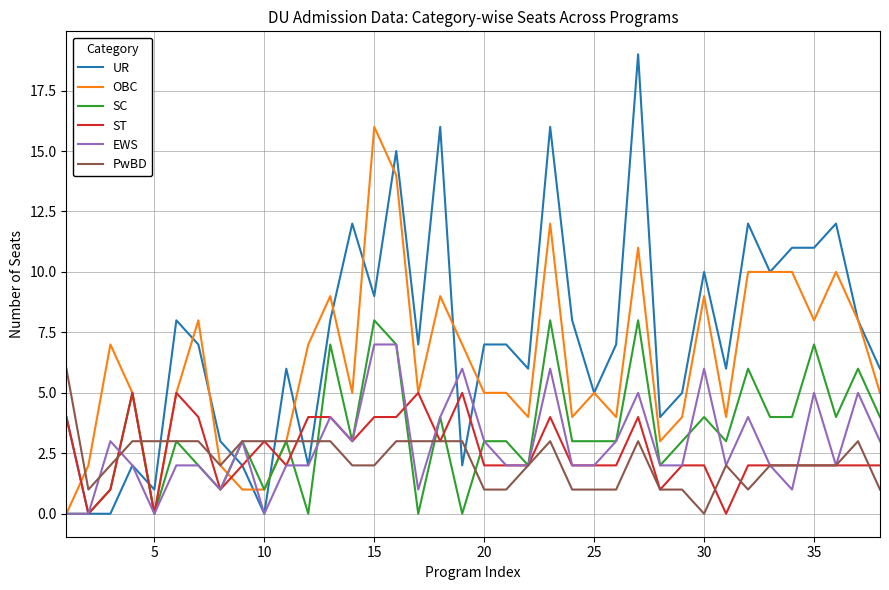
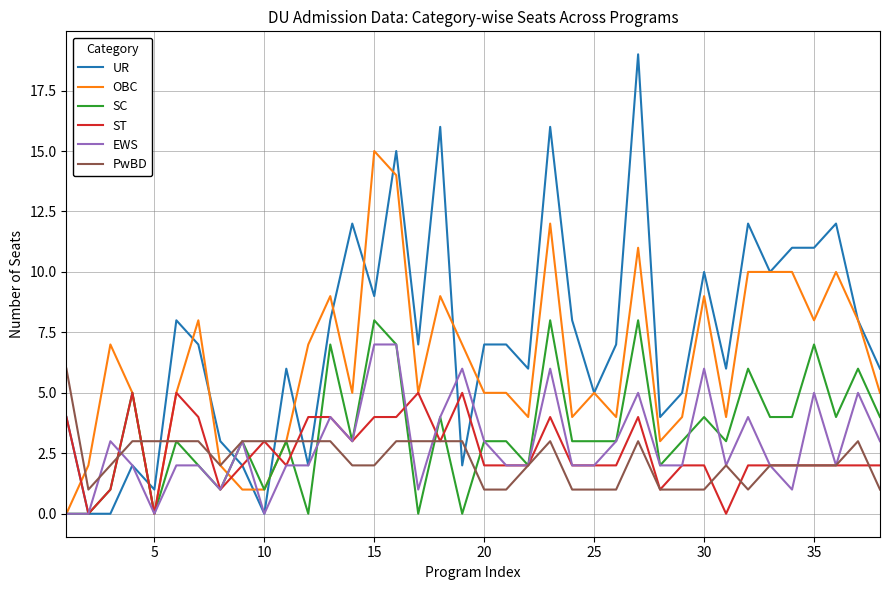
OBC, 15: 16 -> 15
PwBD, 30: 0 -> 1
